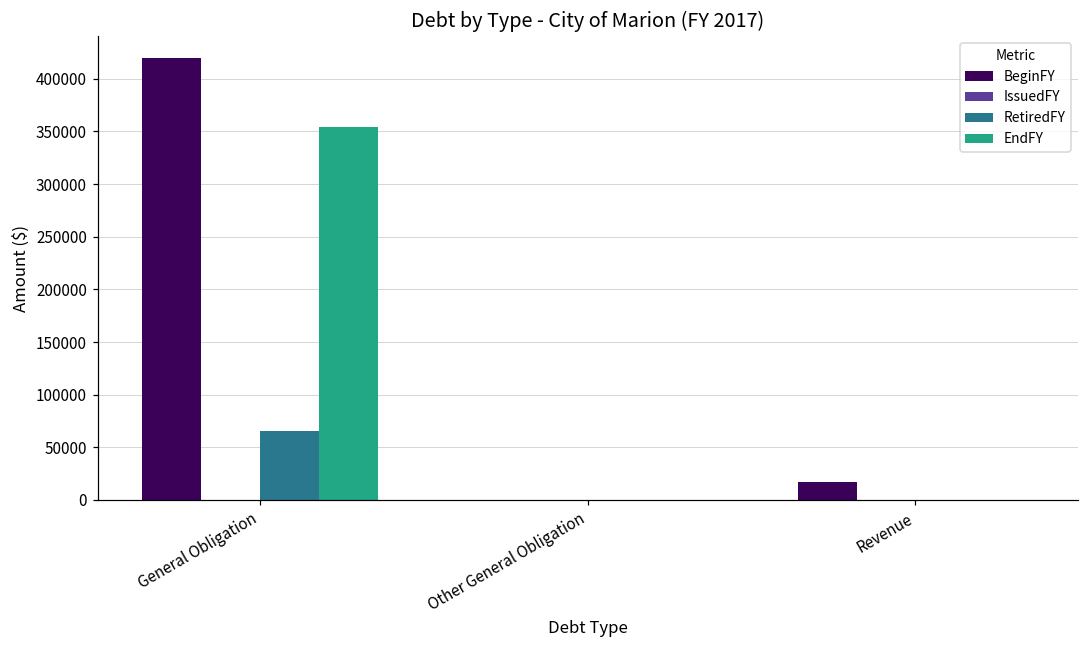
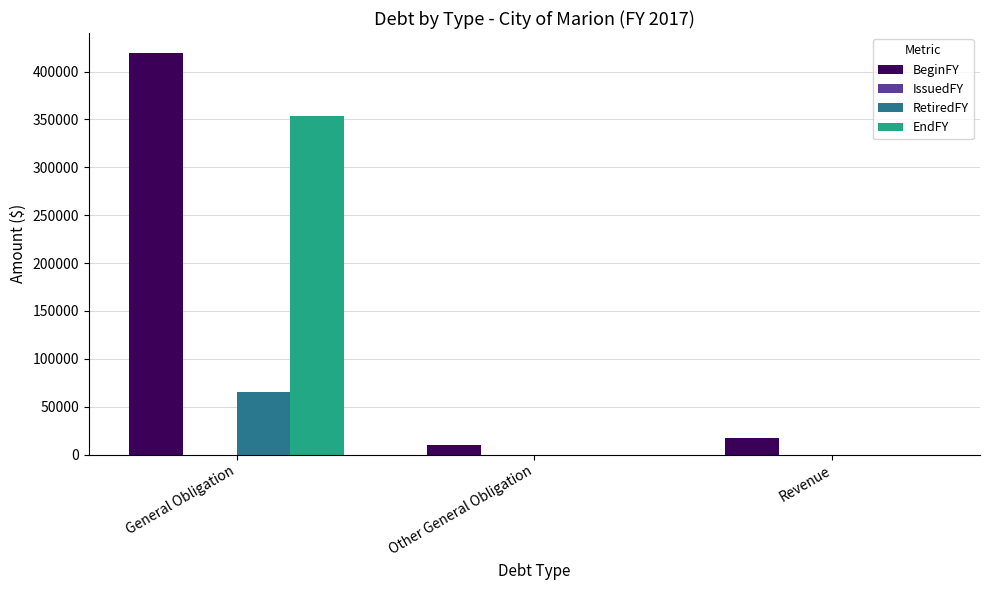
BeginFY, Other General Obligation: 0 -> 10000
